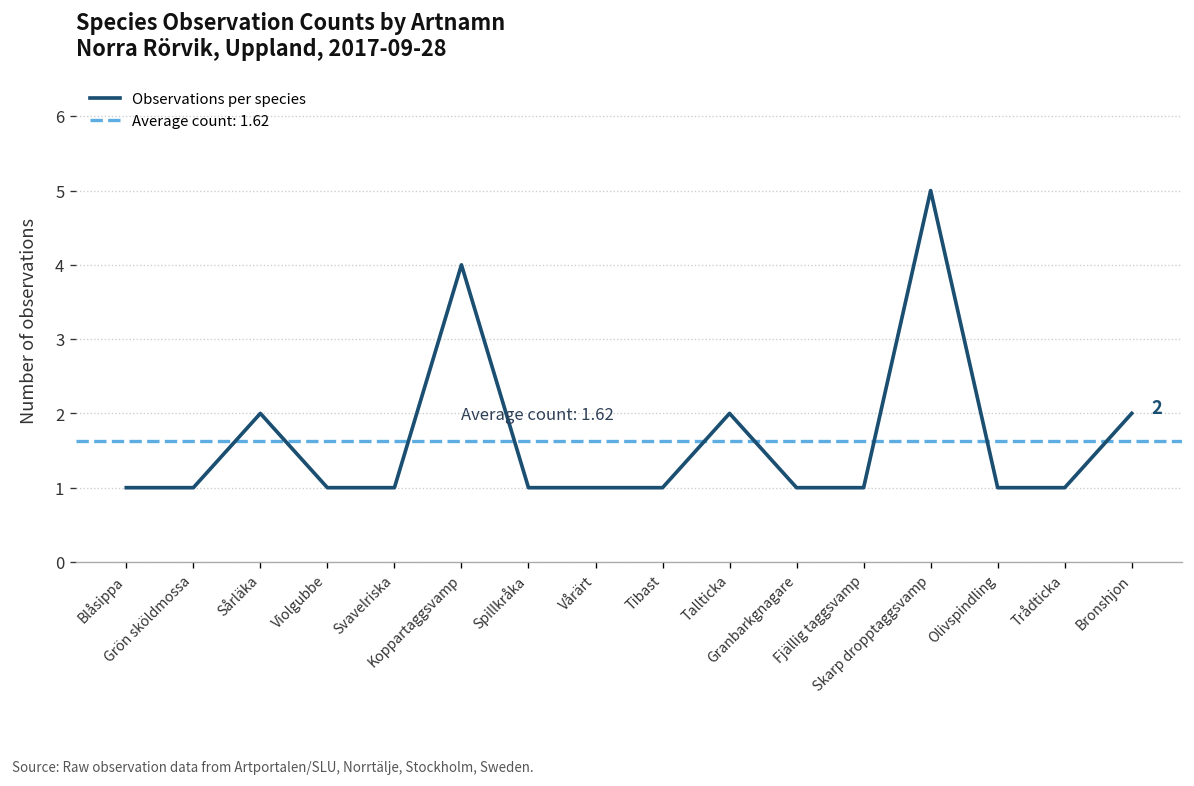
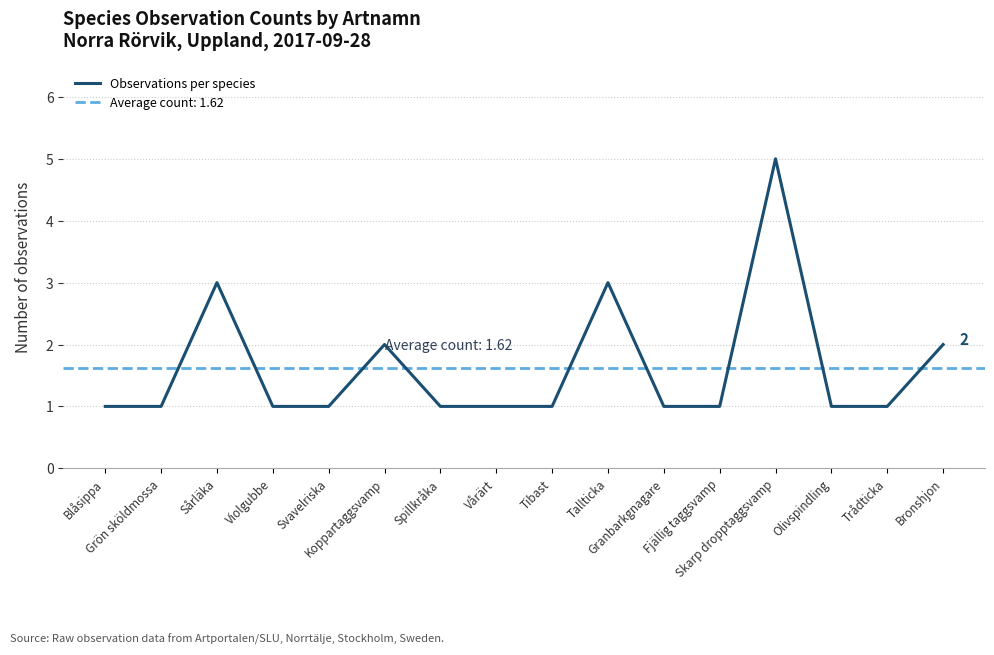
Sårläka: 2 -> 3
Koppartaggsvamp: 4 -> 2
Tallticka: 2 -> 3
